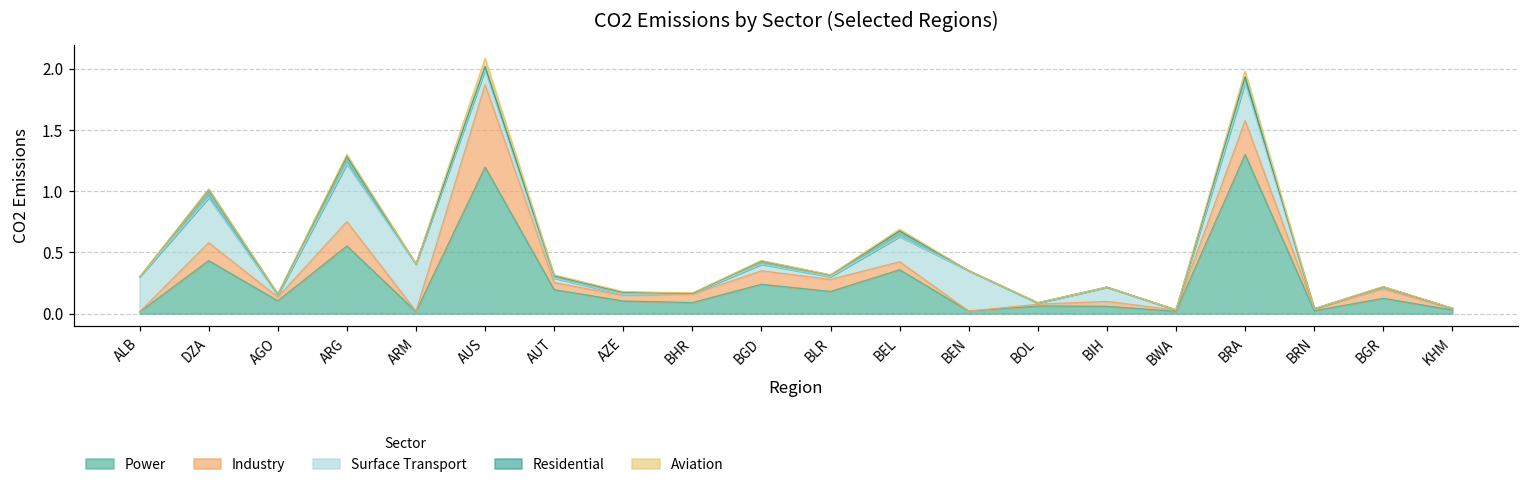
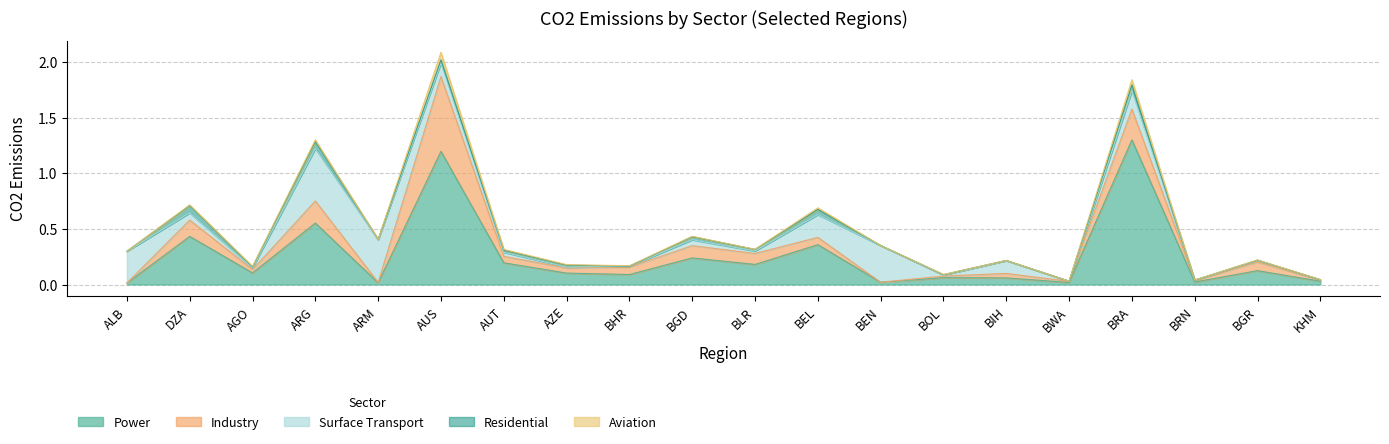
Surface Transport, DZA: 0.37 -> 0.06
Surface Transport, BRA: 0.31 -> 0.17
